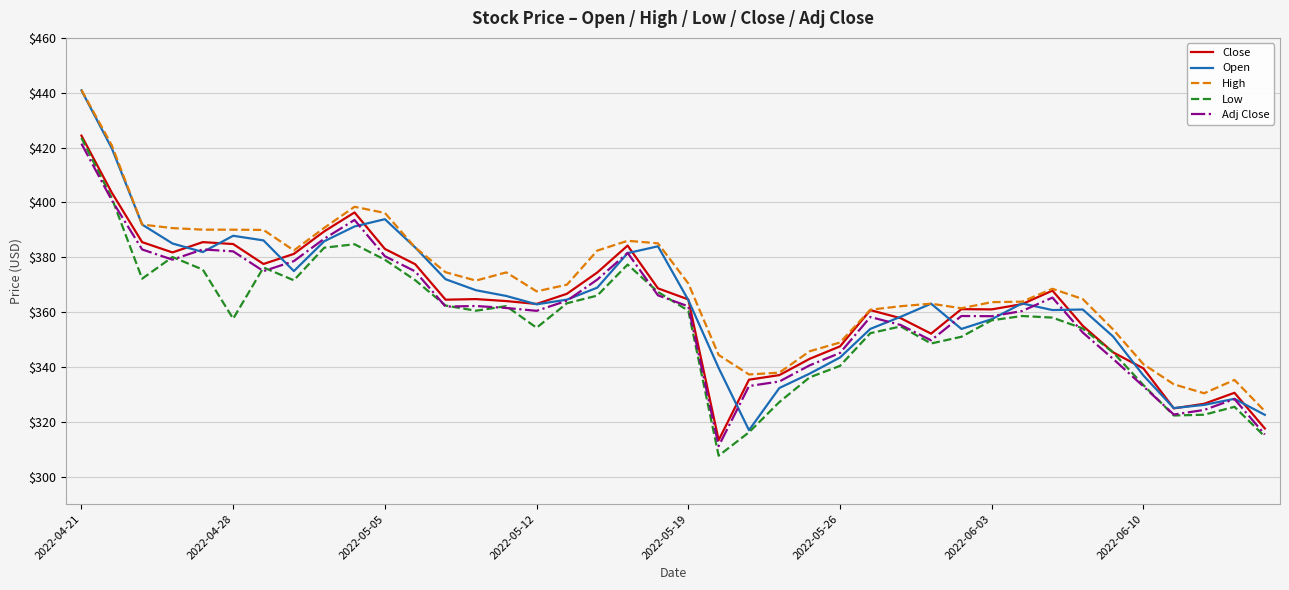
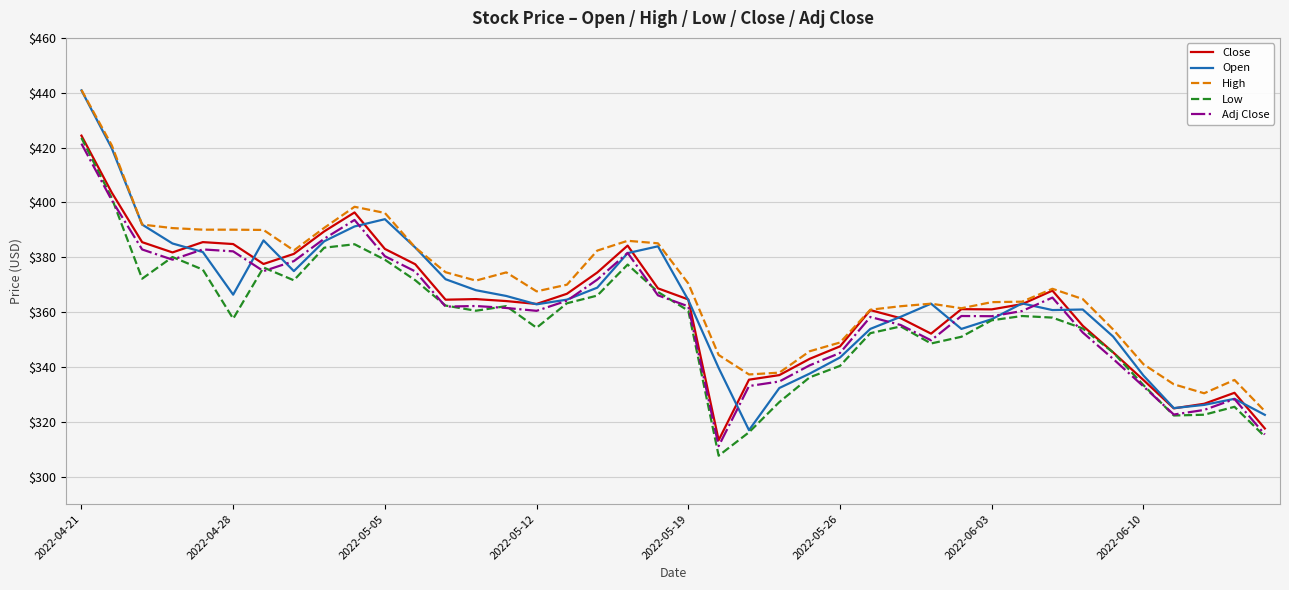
Open, 2022-04-28: $388 -> $366
Close, 2022-06-10: $339 -> $335
